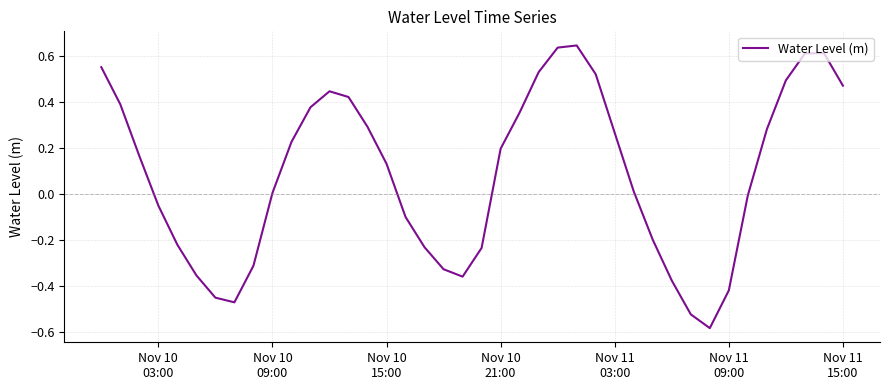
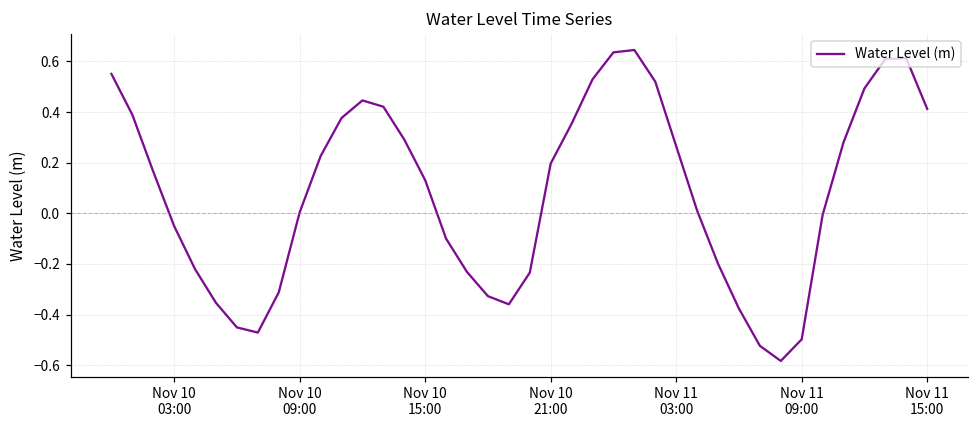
Nov 11 09:00: -0.42 -> -0.50
Nov 11 15:00: 0.47 -> 0.41
